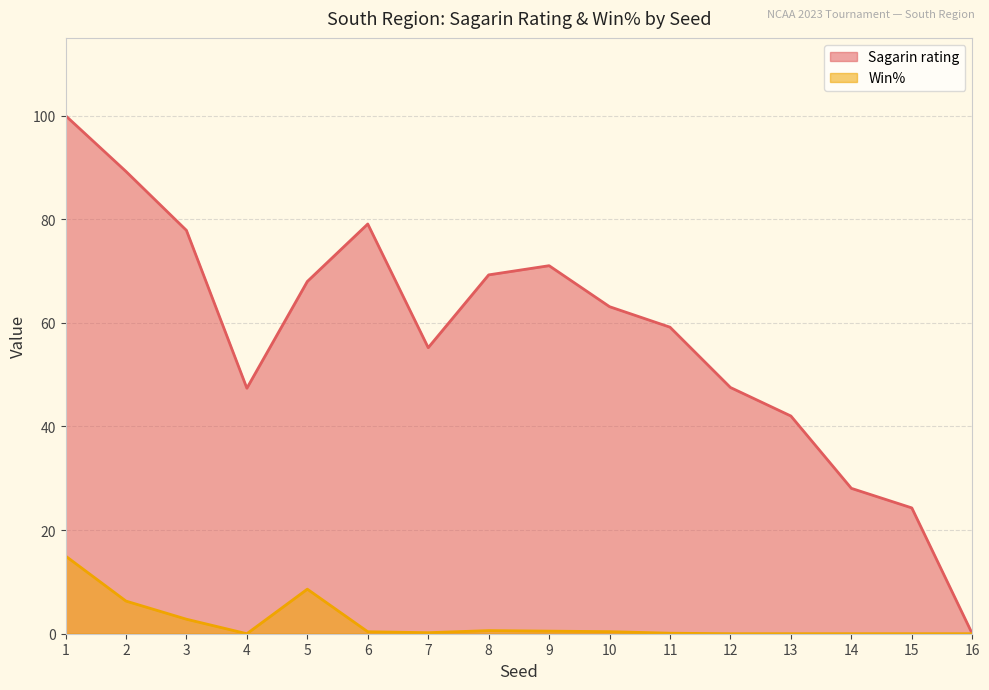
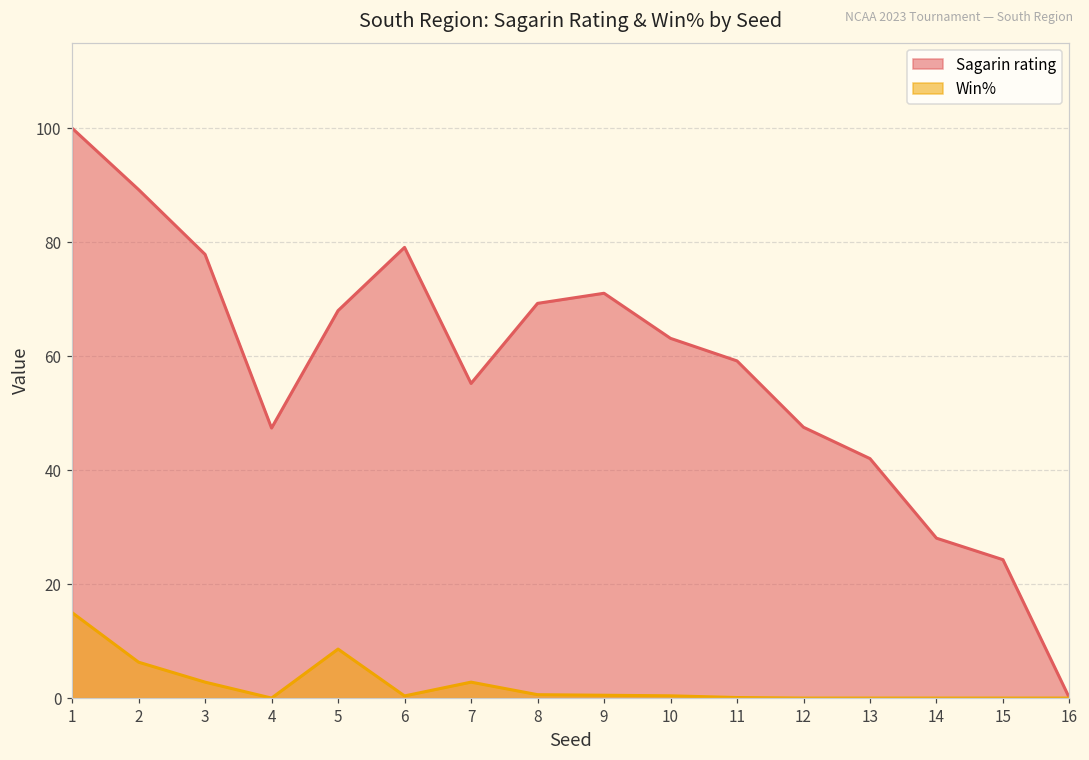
Win%, 7: 0 -> 3
